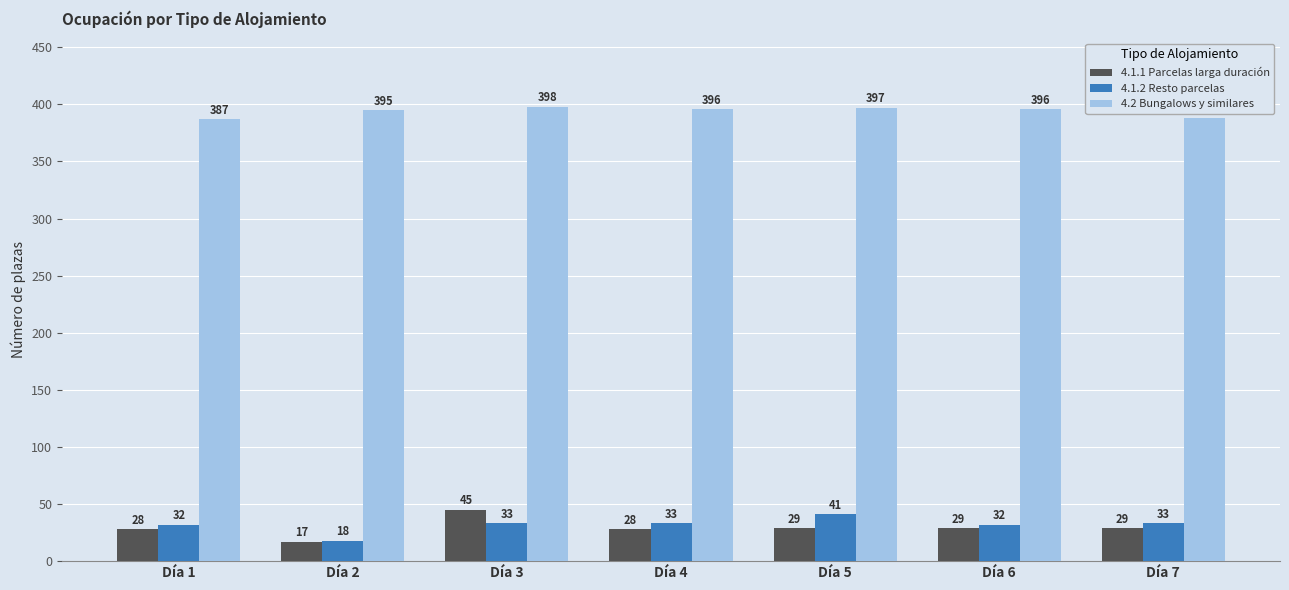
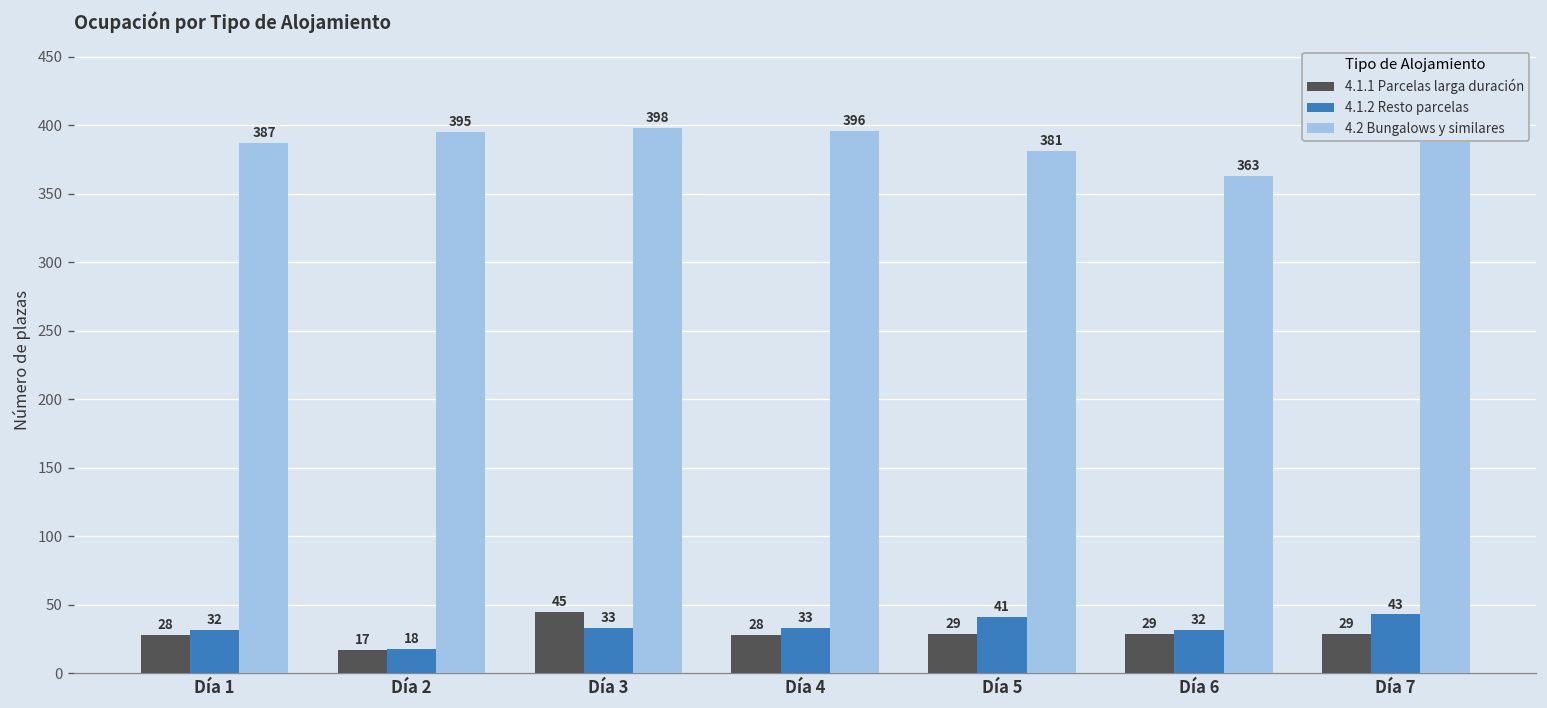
4.2 Bungalows y similares, Día 5: 397 -> 381
4.2 Bungalows y similares, Día 6: 396 -> 363
4.1.2 Resto parcelas, Día 7: 33 -> 43
